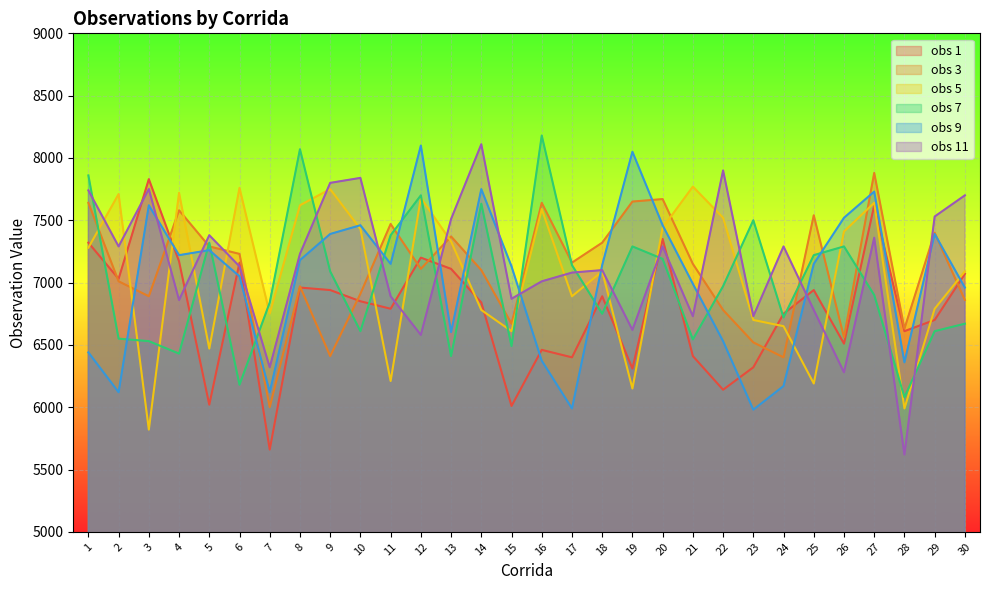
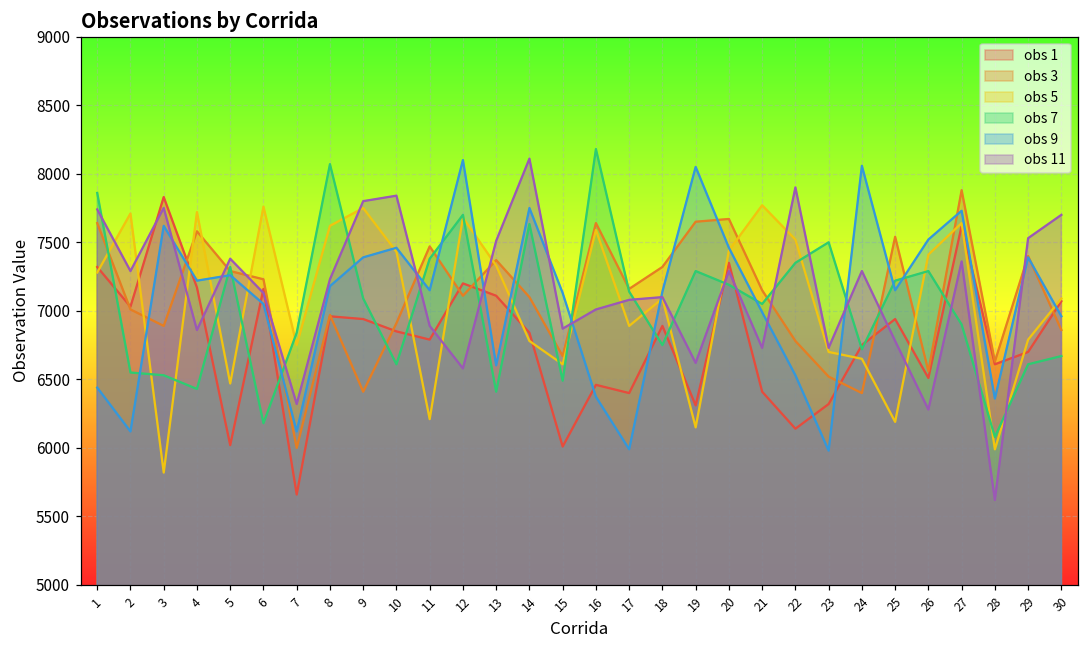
obs 7, 21: 6540 -> 7050
obs 7, 22: 6970 -> 7350
obs 9, 24: 6170 -> 8060
